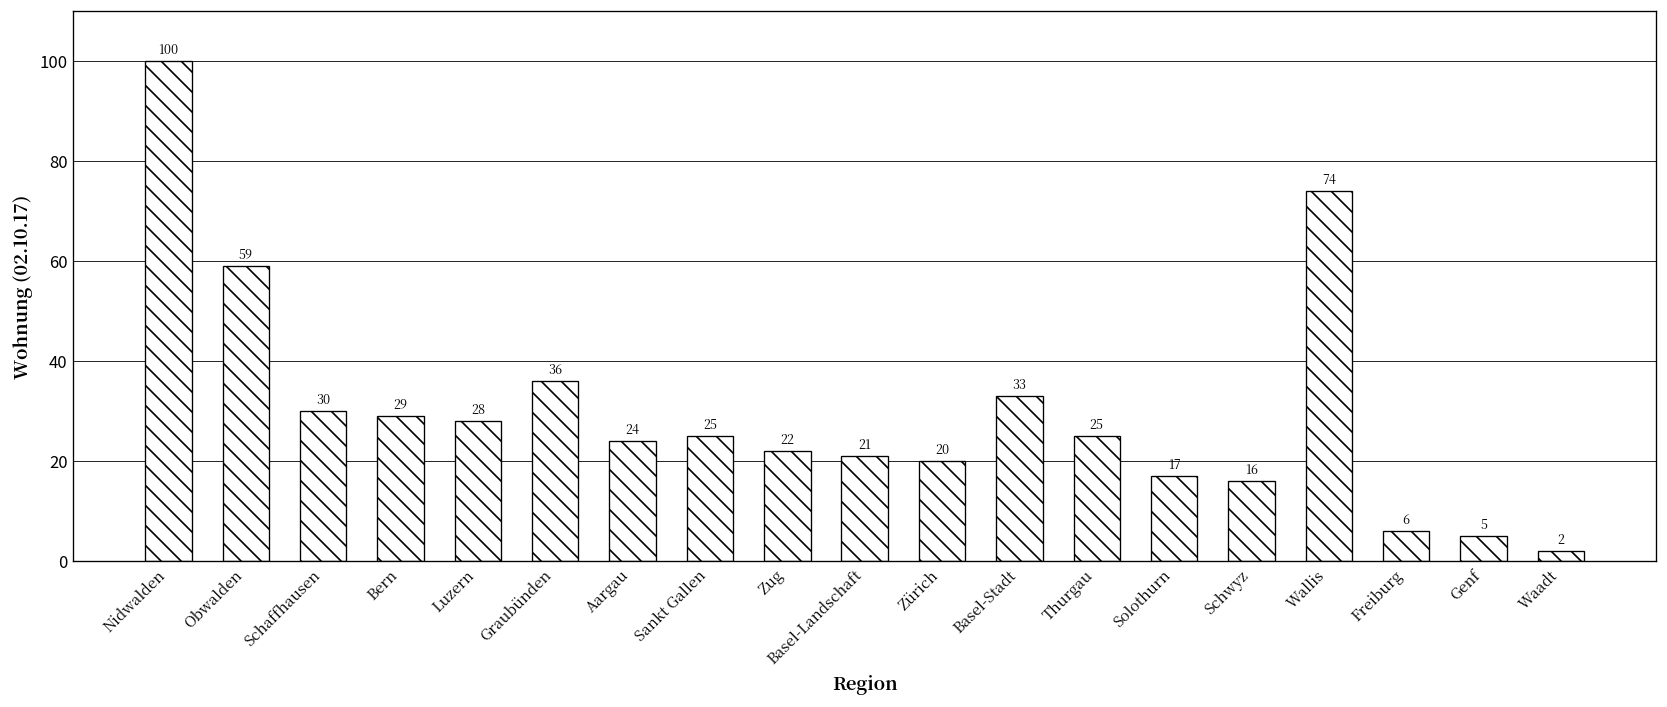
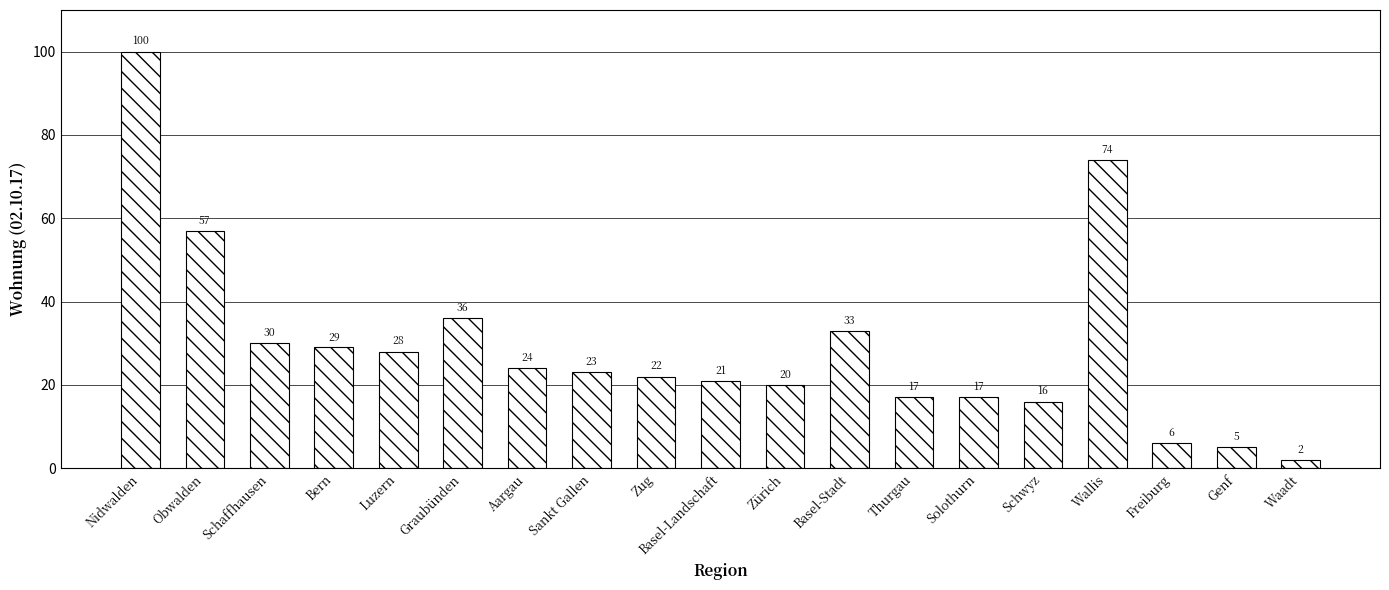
Obwalden: 59 -> 57
Sankt Gallen: 25 -> 23
Thurgau: 25 -> 17
